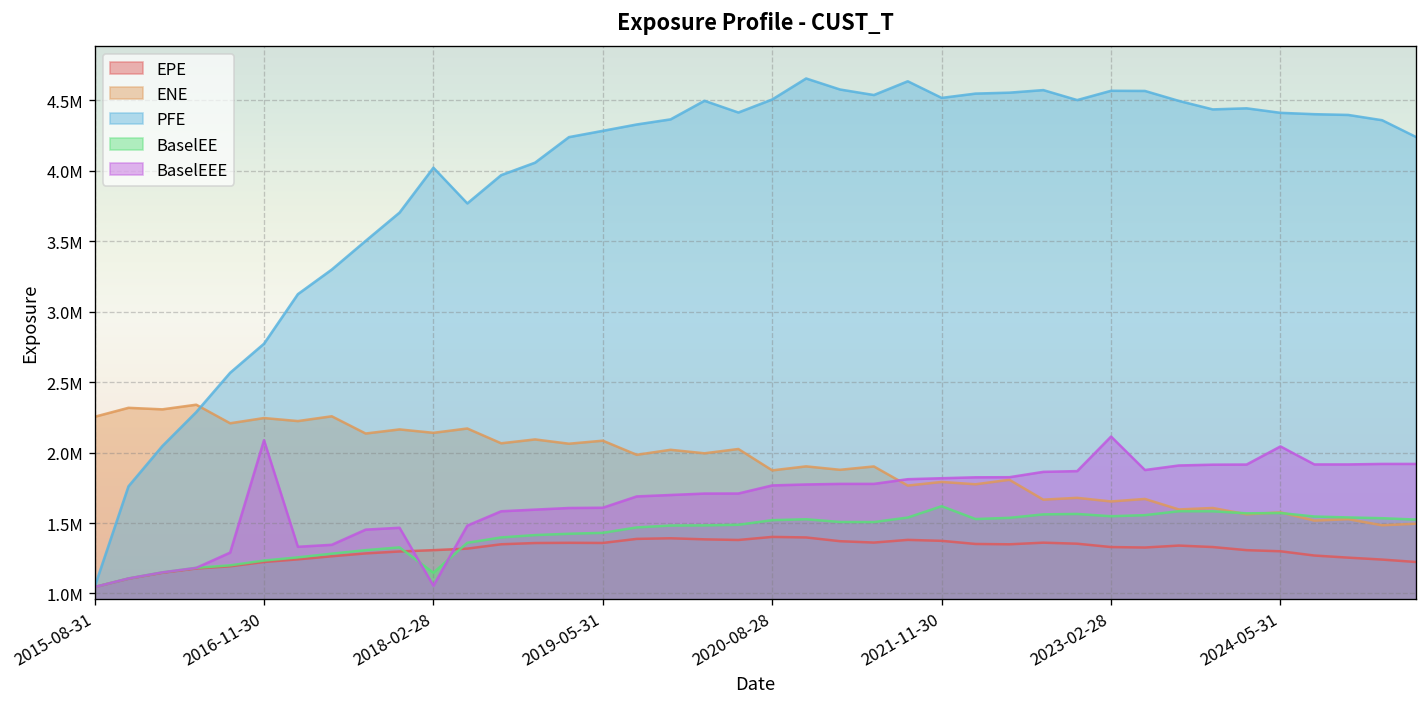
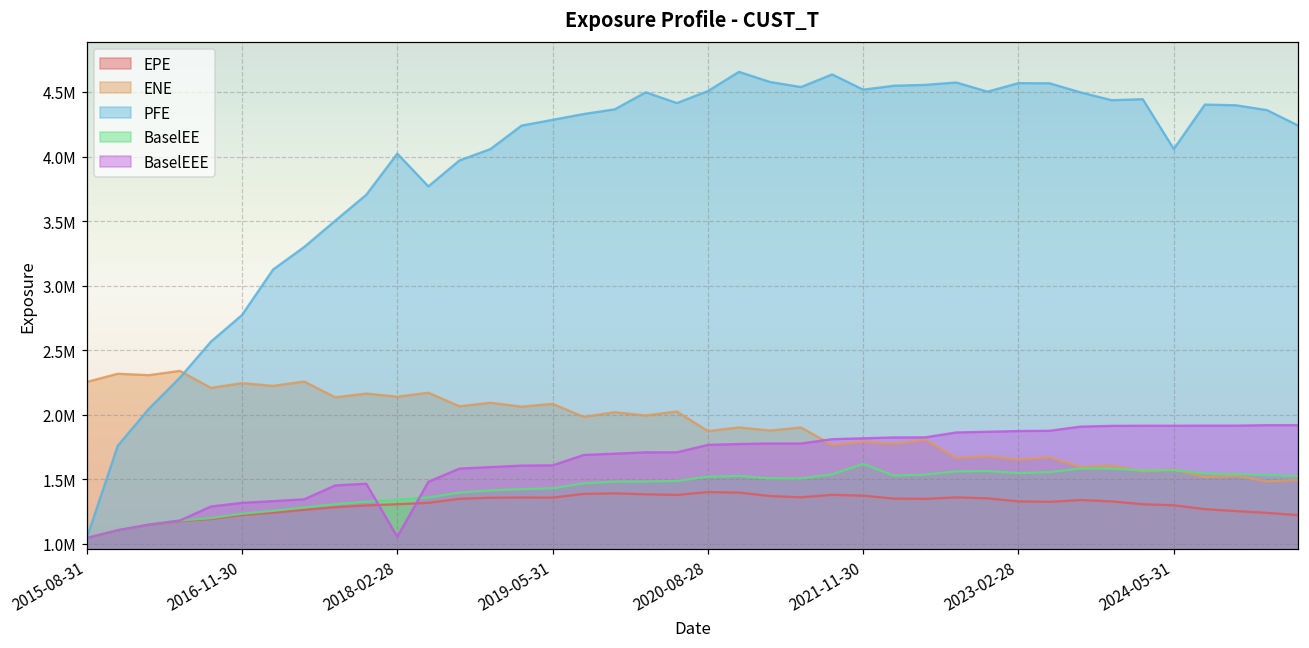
BaselEEE, 2016-11-30: 2090000 -> 1320000
BaselEE, 2018-02-28: 1150000 -> 1340000
BaselEEE, 2023-02-28: 2110000 -> 1870000
PFE, 2024-05-31: 4410000 -> 4060000
BaselEEE, 2024-05-31: 2040000 -> 1920000
